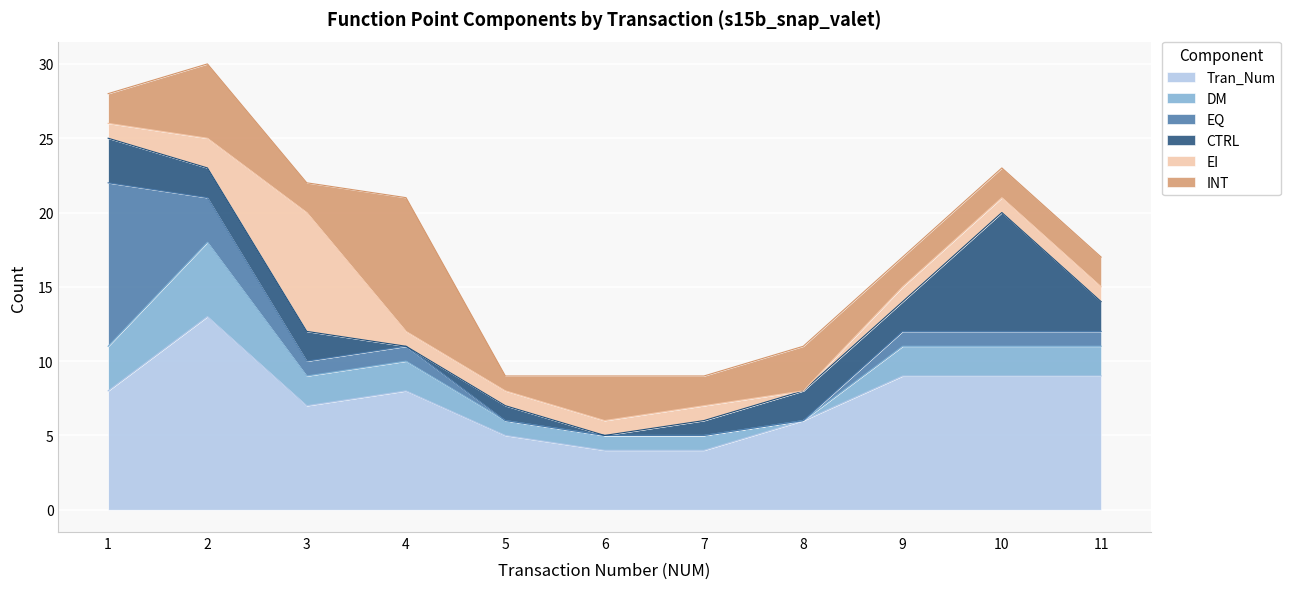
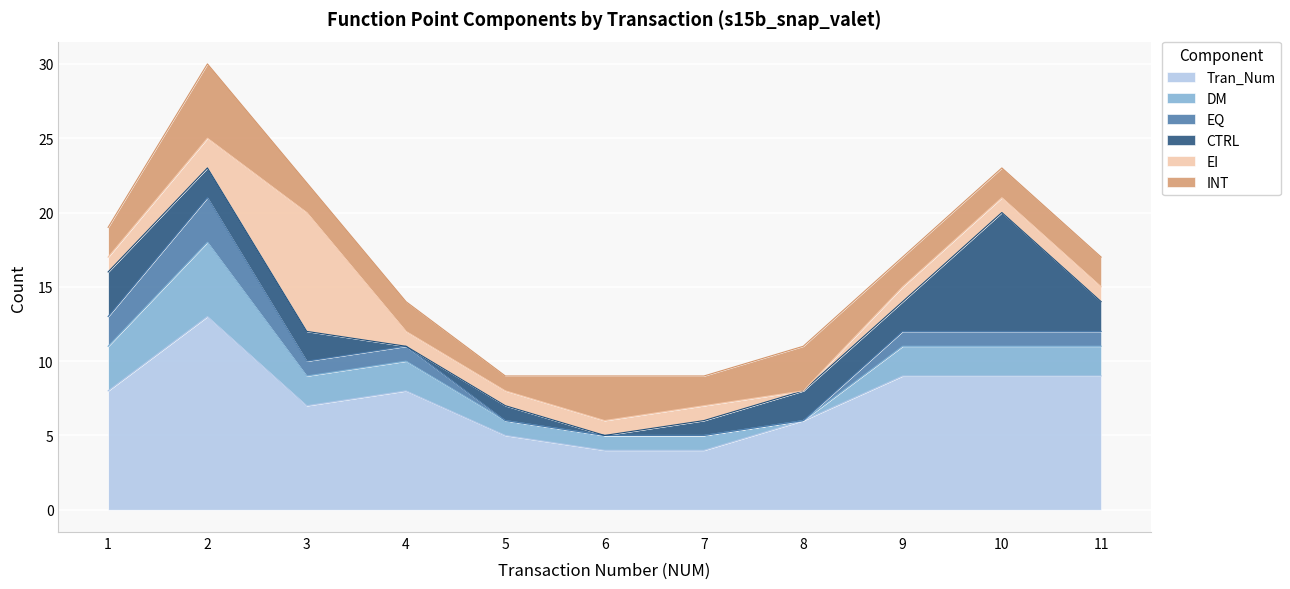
EQ, 1: 11 -> 2
INT, 4: 9 -> 2
